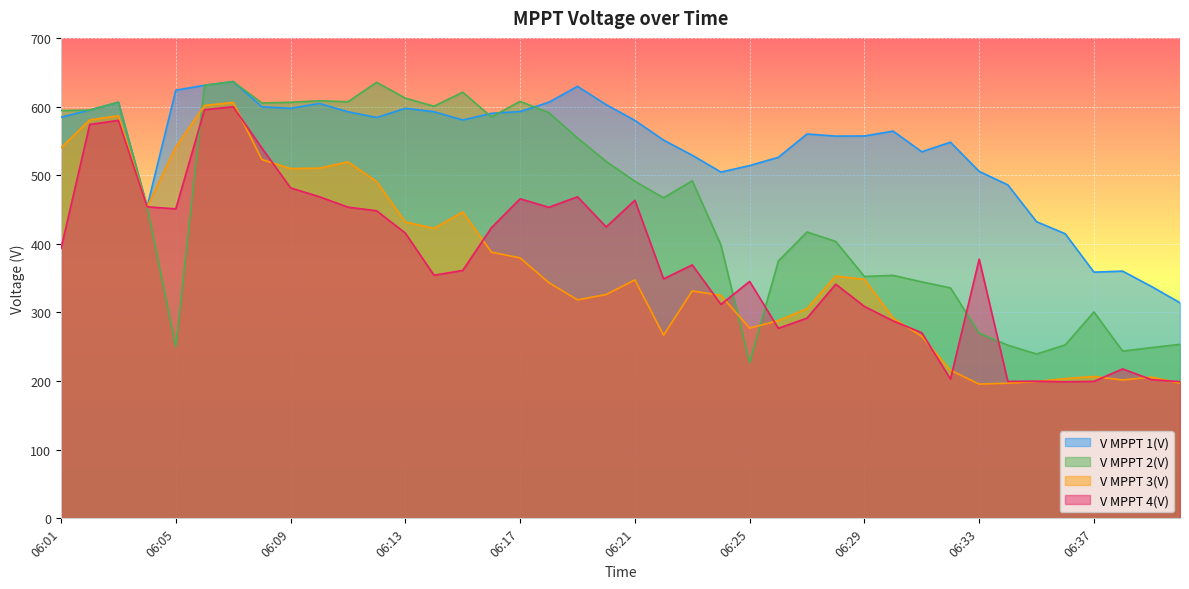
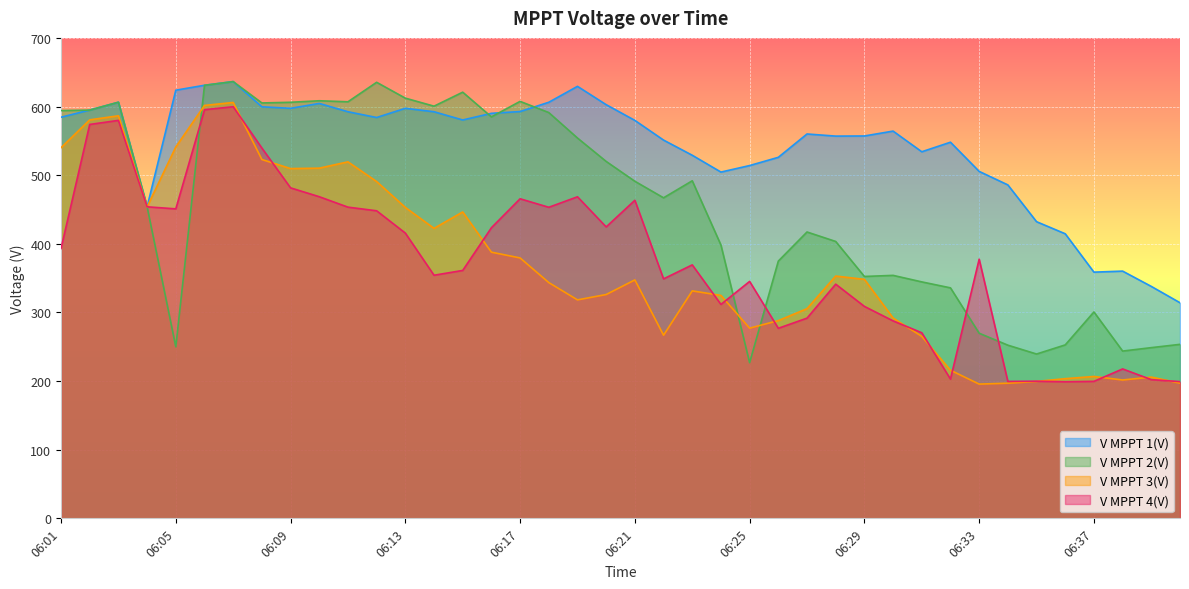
V MPPT 3(V), 06:13: 430 -> 450
